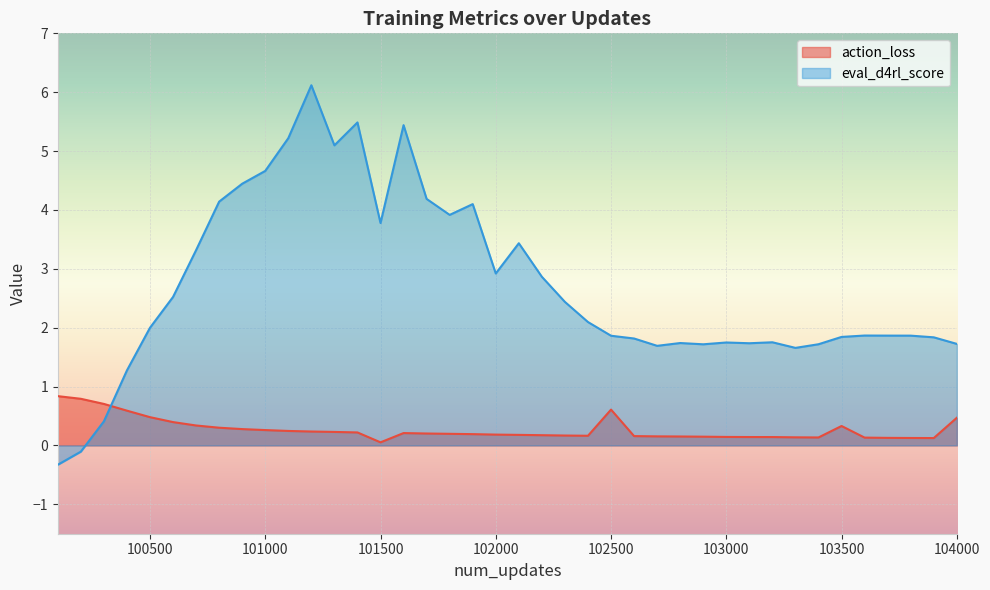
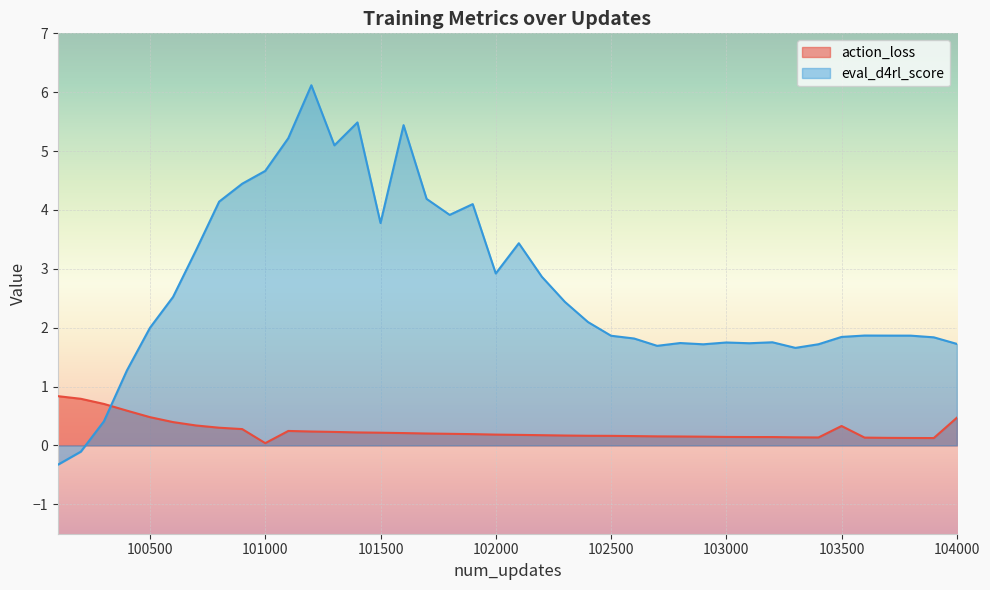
action_loss, 101000: 0.3 -> 0.0
action_loss, 101500: 0.1 -> 0.2
action_loss, 102500: 0.6 -> 0.2
